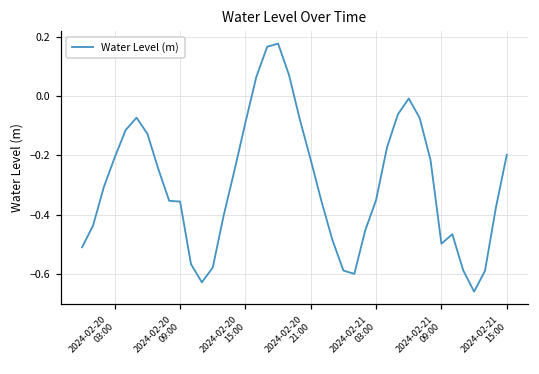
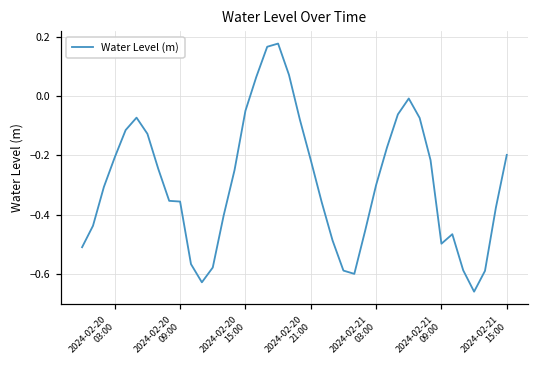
2024-02-20 15:00: -0.09 -> -0.05
2024-02-21 03:00: -0.35 -> -0.30
